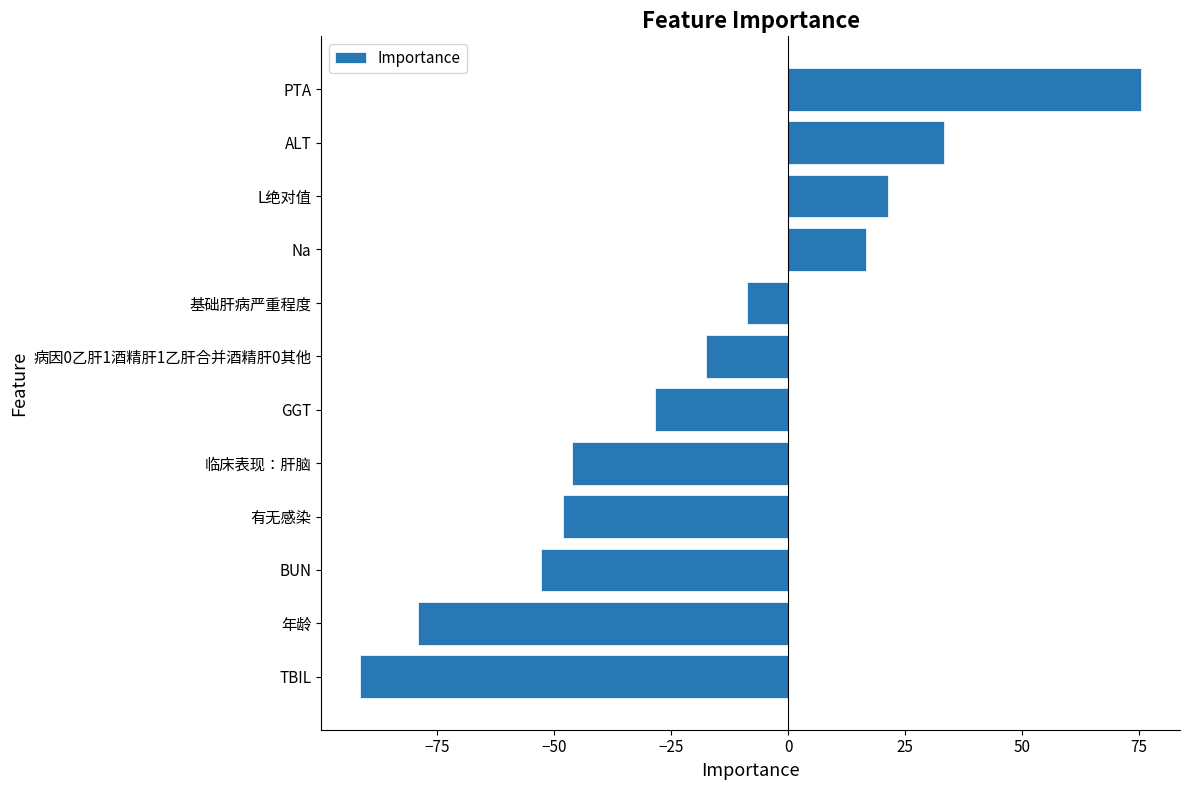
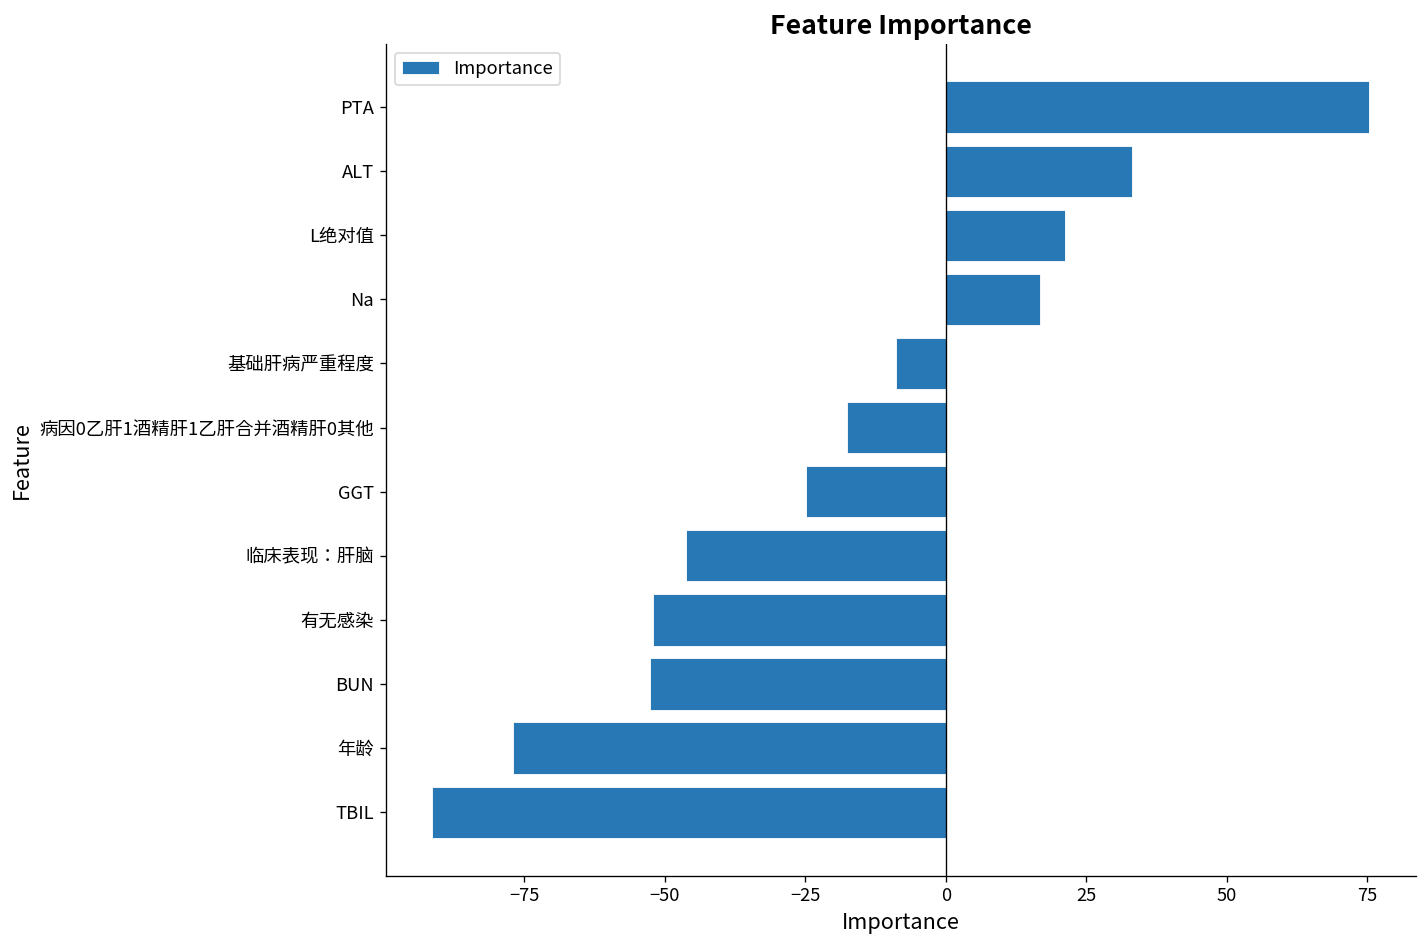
GGT: -28 -> -25
有无感染: -48 -> -52
年龄: -79 -> -77
